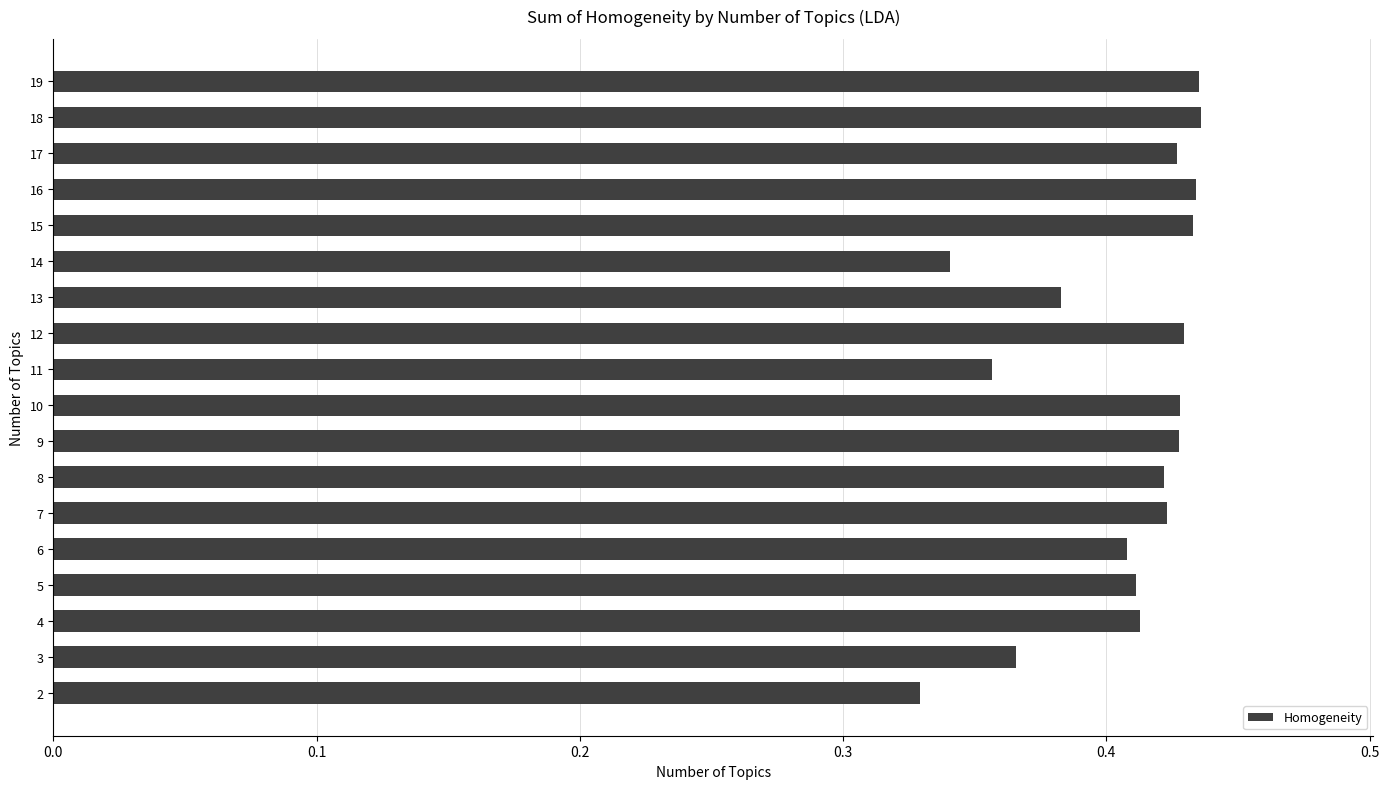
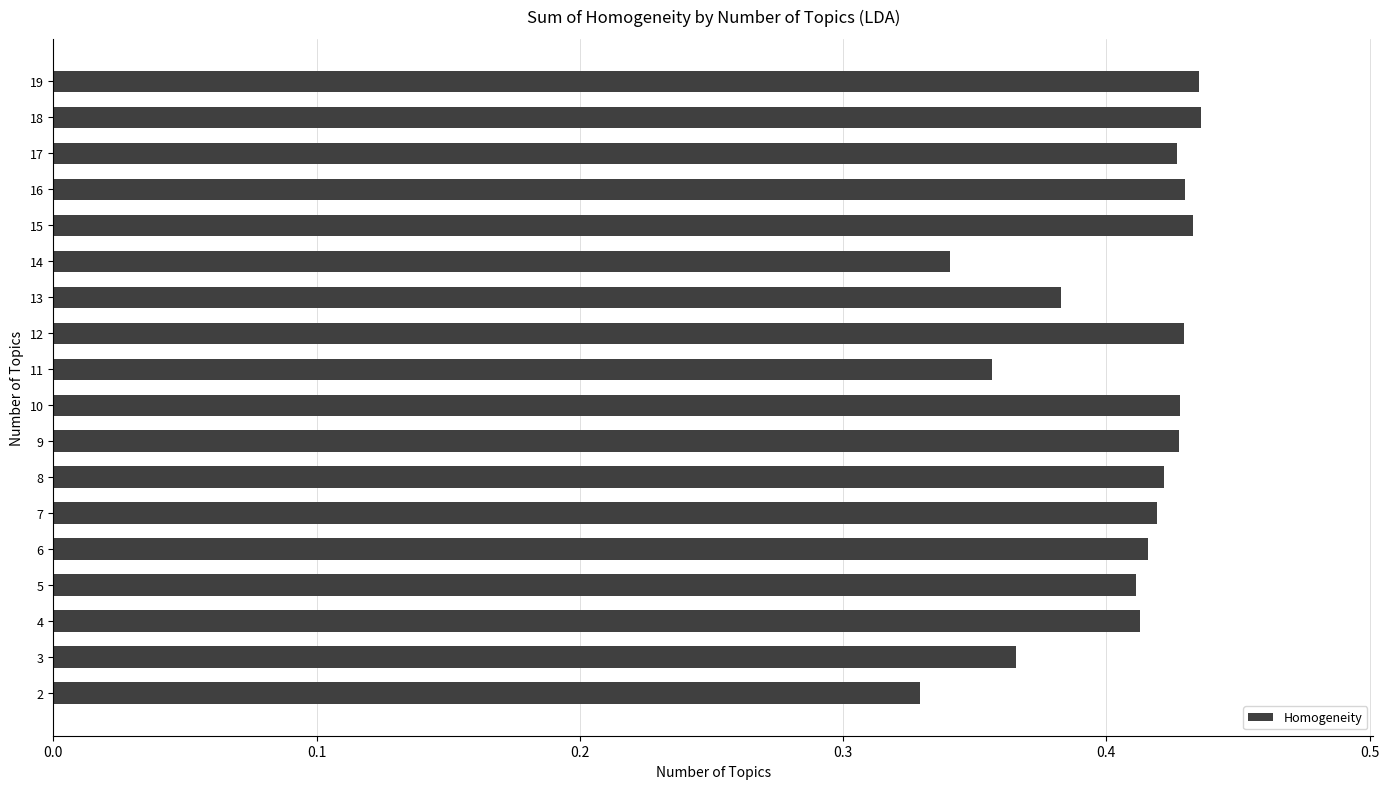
16: 0.434 -> 0.430
7: 0.423 -> 0.419
6: 0.408 -> 0.416
